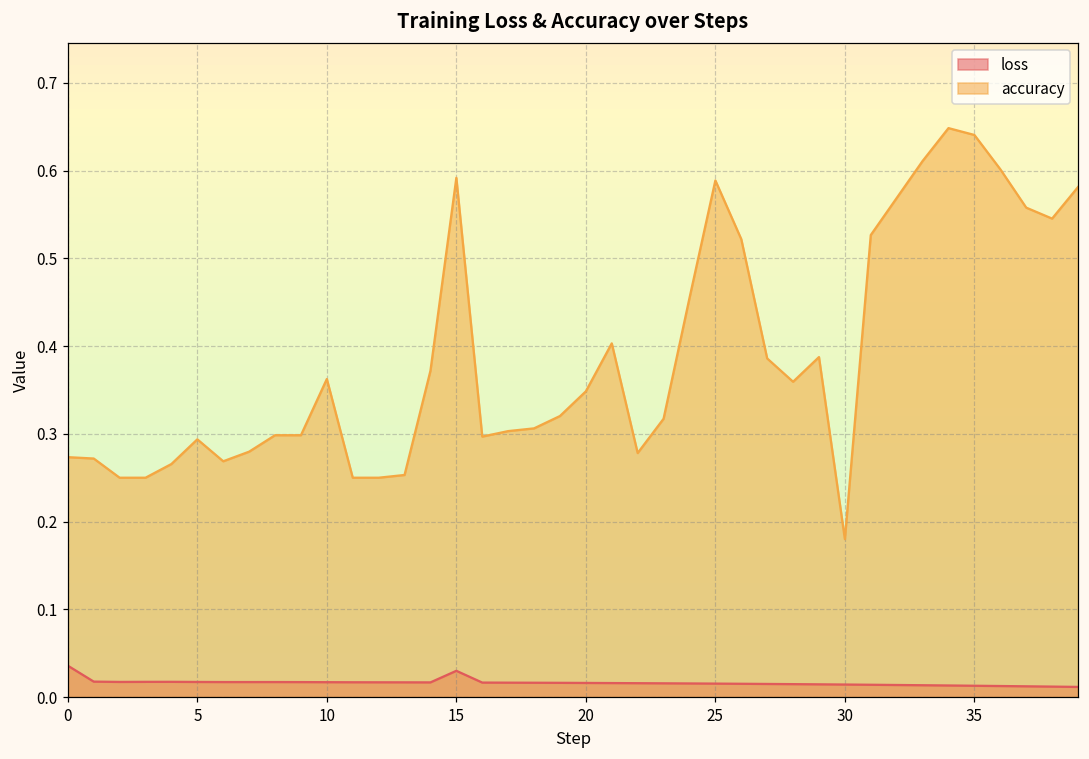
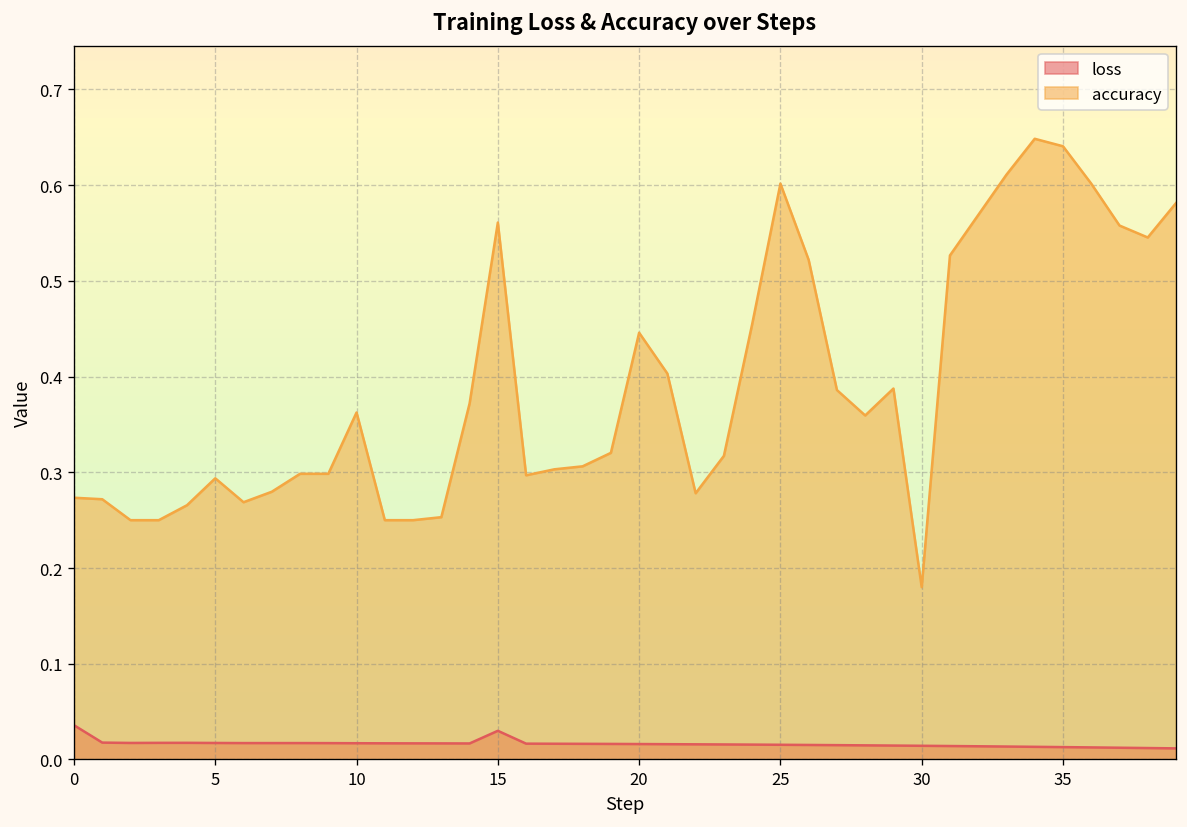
accuracy, 15: 0.59 -> 0.56
accuracy, 20: 0.35 -> 0.45
accuracy, 25: 0.59 -> 0.60
